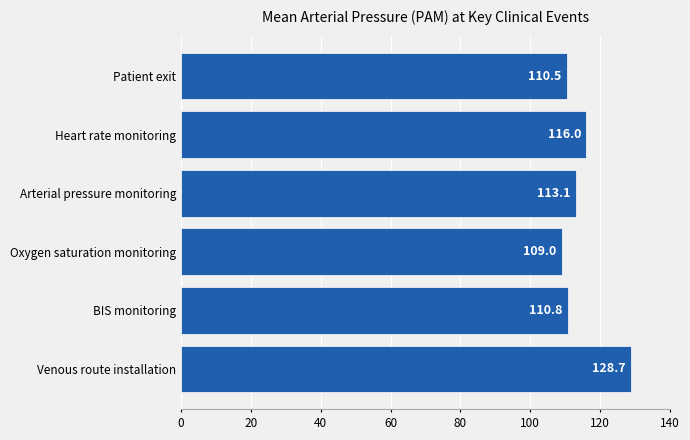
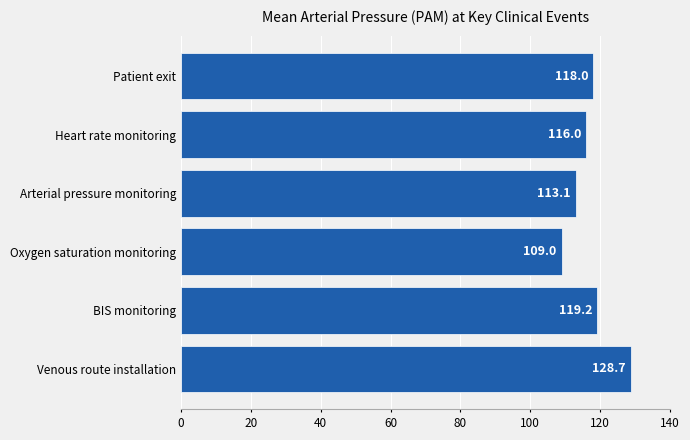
Patient exit: 110.5 -> 118.0
BIS monitoring: 110.8 -> 119.2
